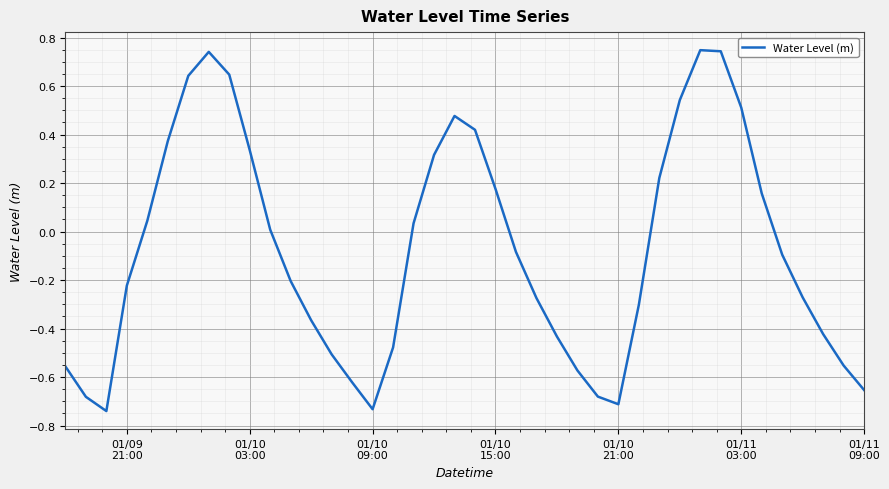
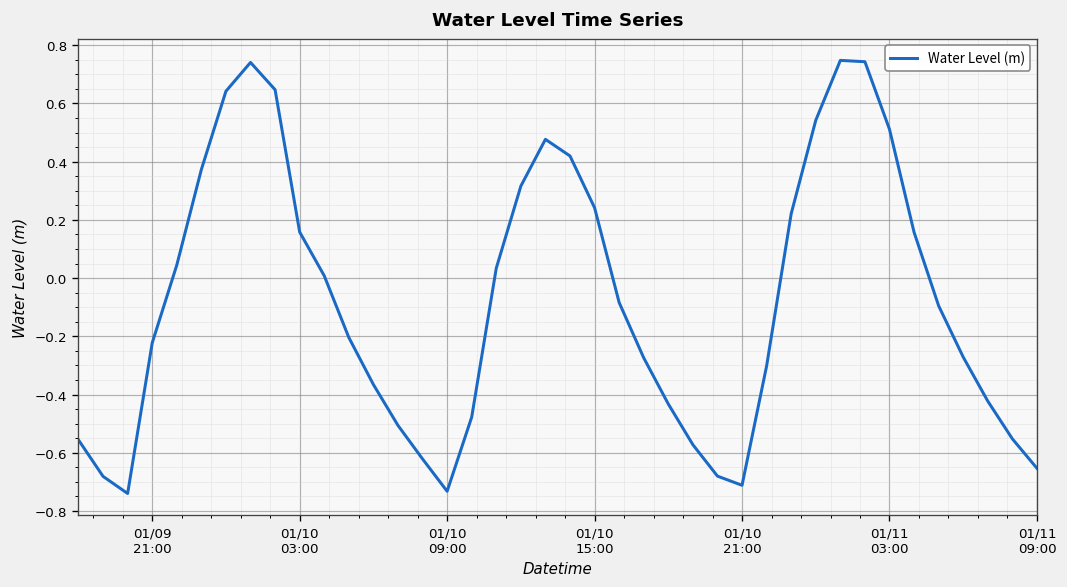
01/10 03:00: 0.34 -> 0.16
01/10 15:00: 0.18 -> 0.24
